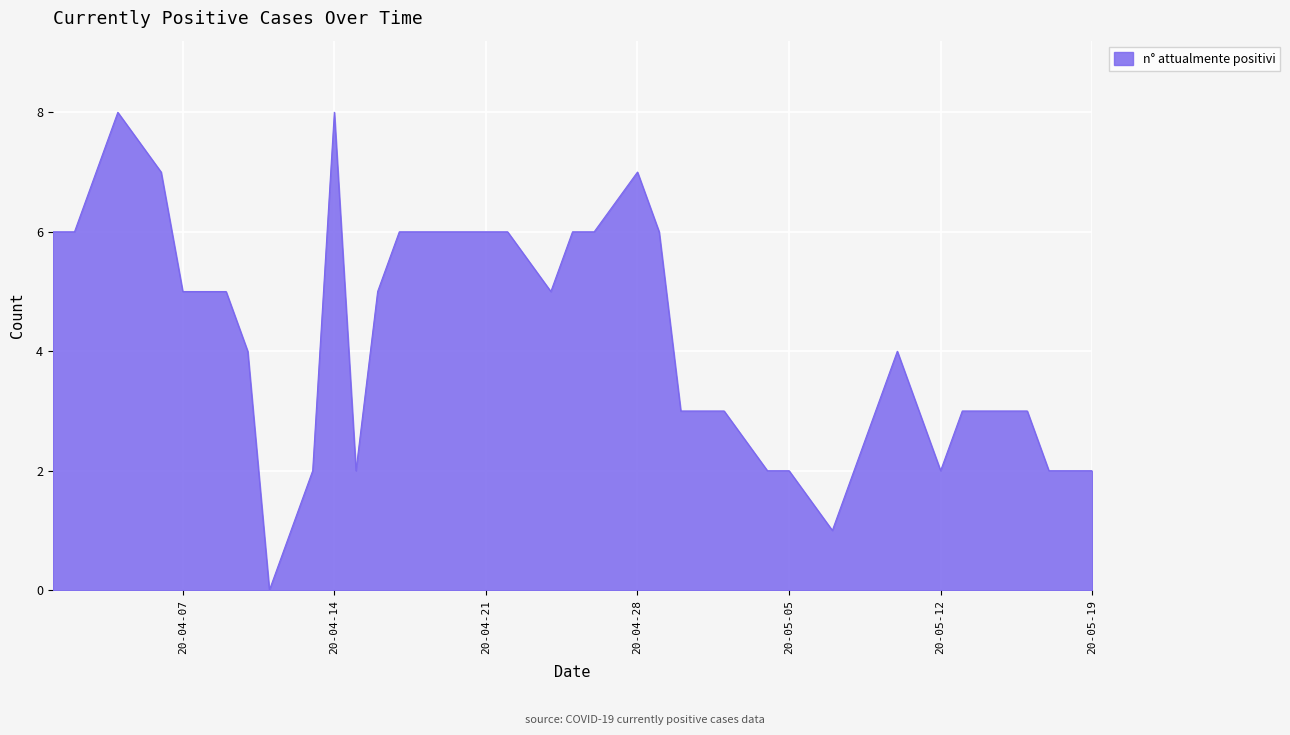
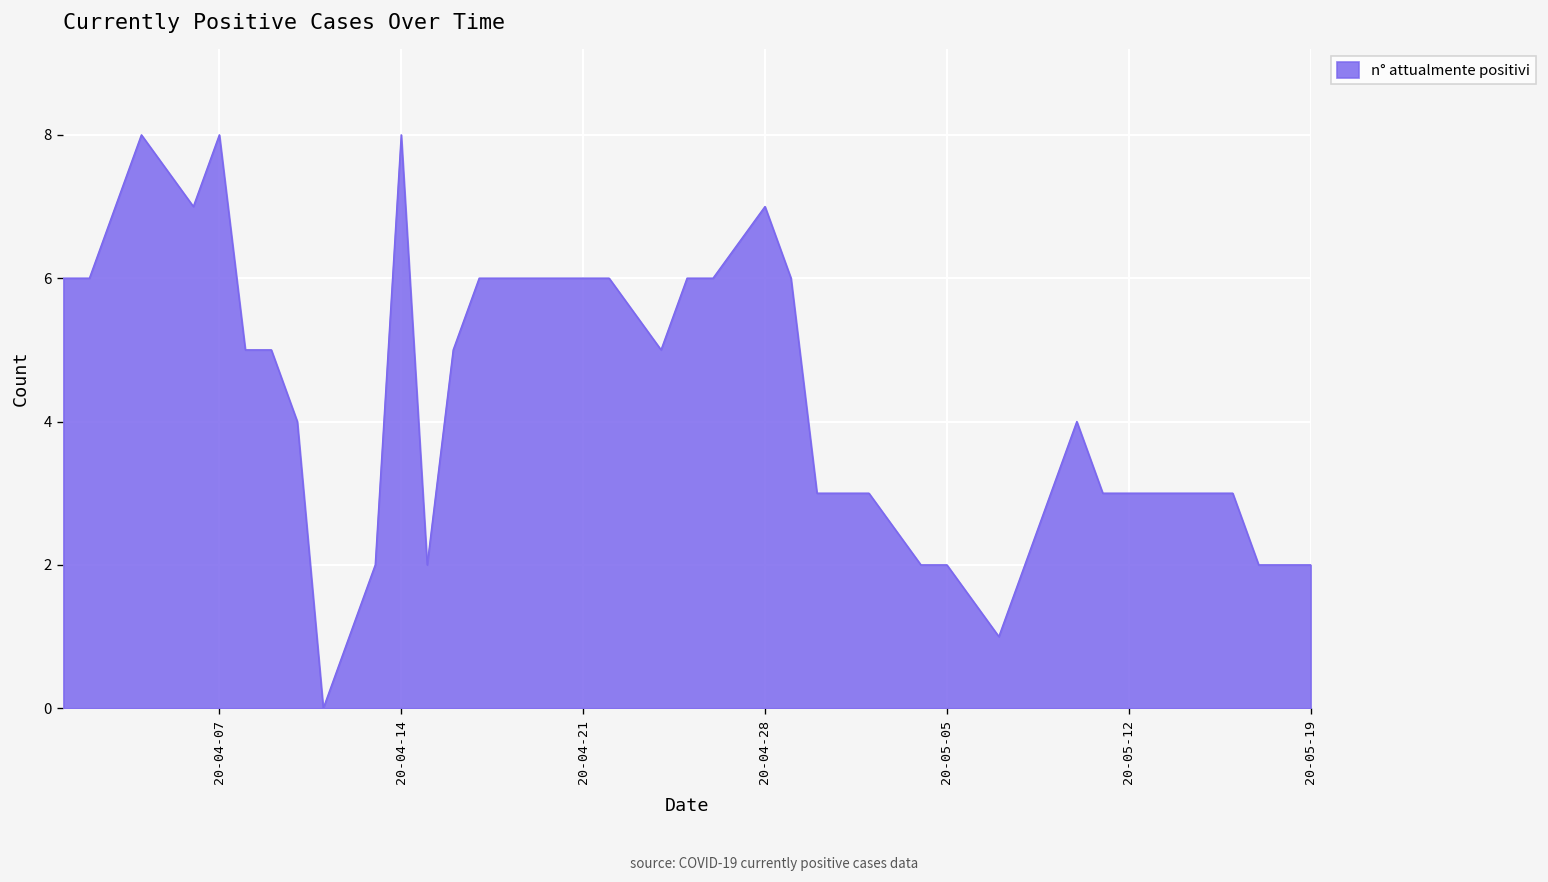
20-04-07: 5 -> 8
20-05-12: 2 -> 3
